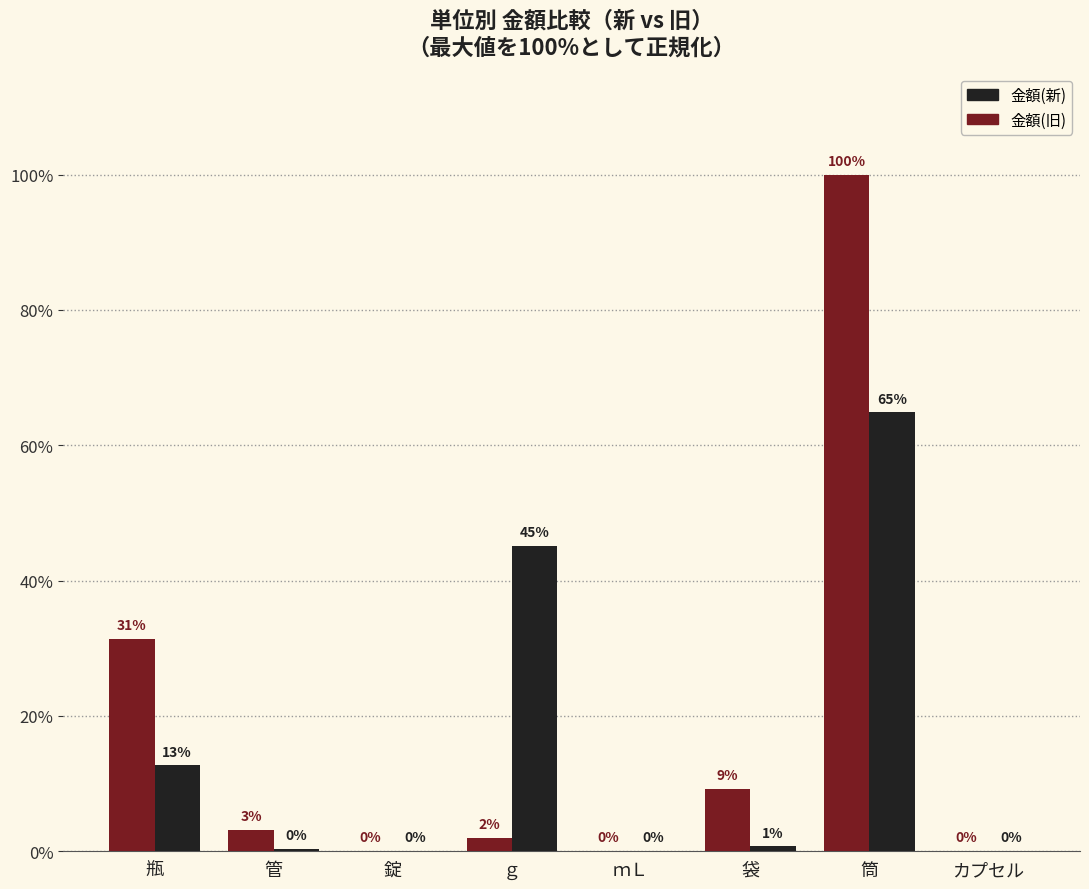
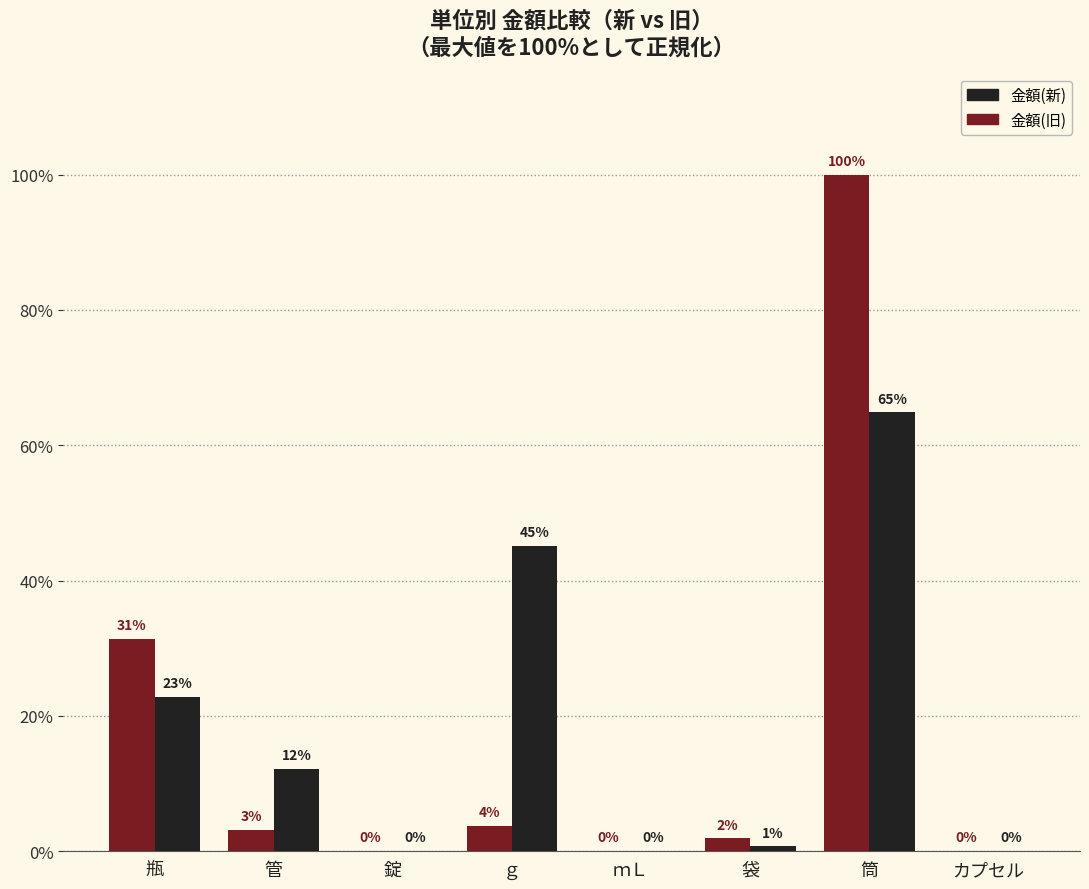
金額(新), 瓶: 13% -> 23%
金額(新), 管: 0% -> 12%
金額(旧), ｇ: 2% -> 4%
金額(旧), 袋: 9% -> 2%
